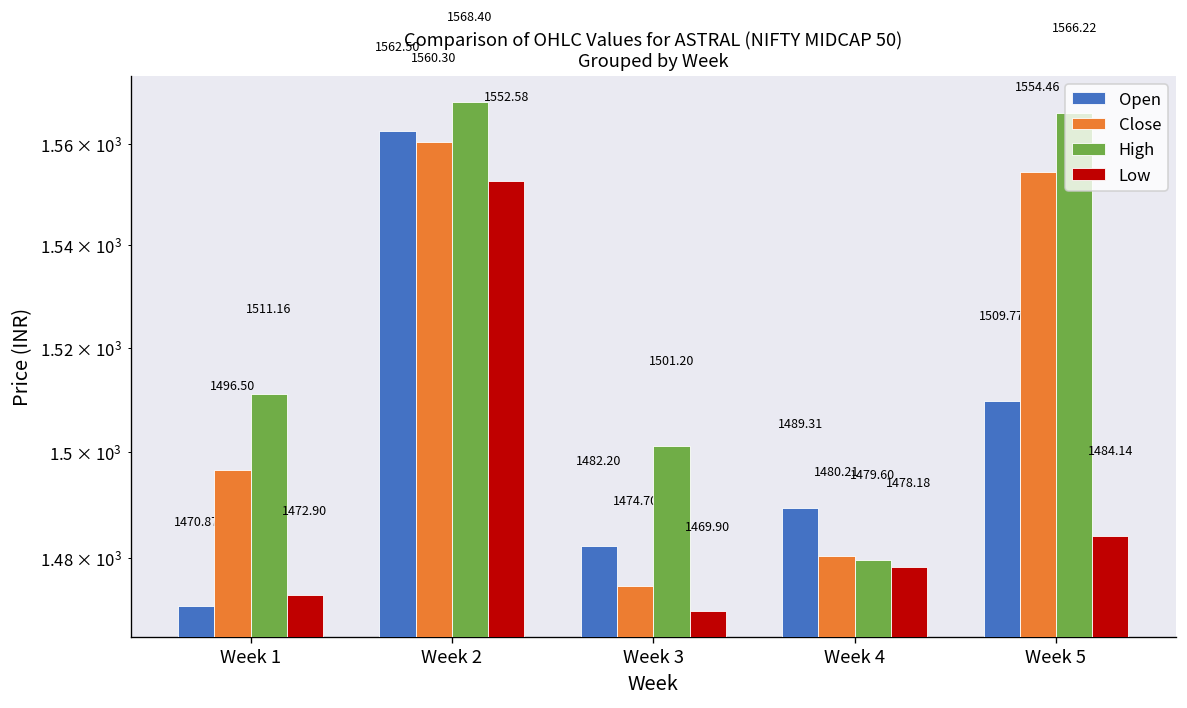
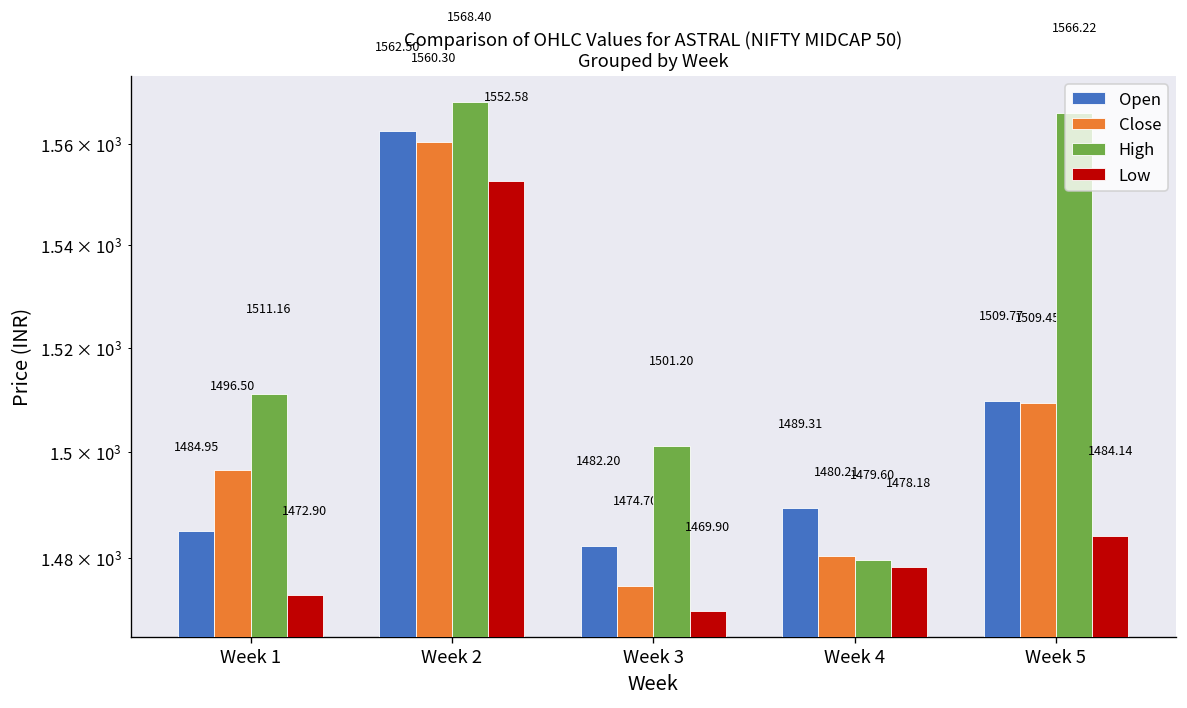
Open, Week 1: 1470.87 -> 1484.95
Close, Week 5: 1554.46 -> 1509.45
